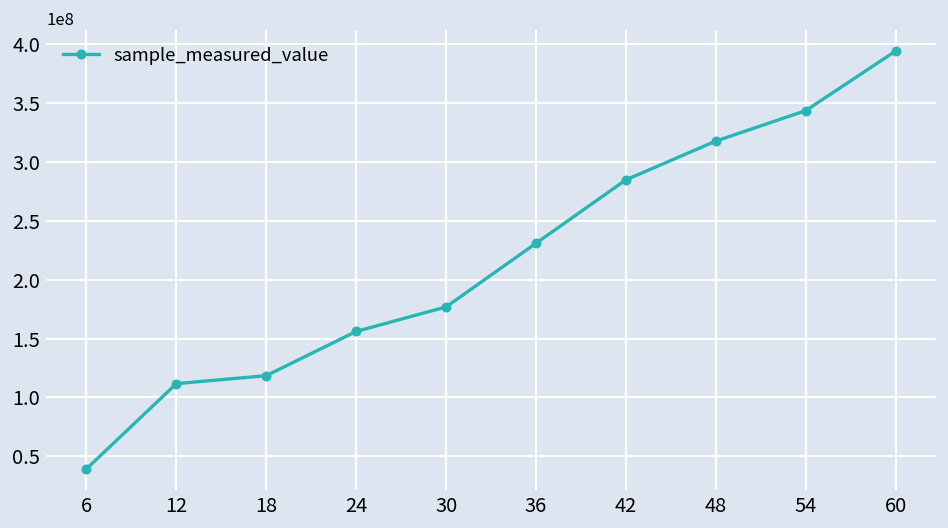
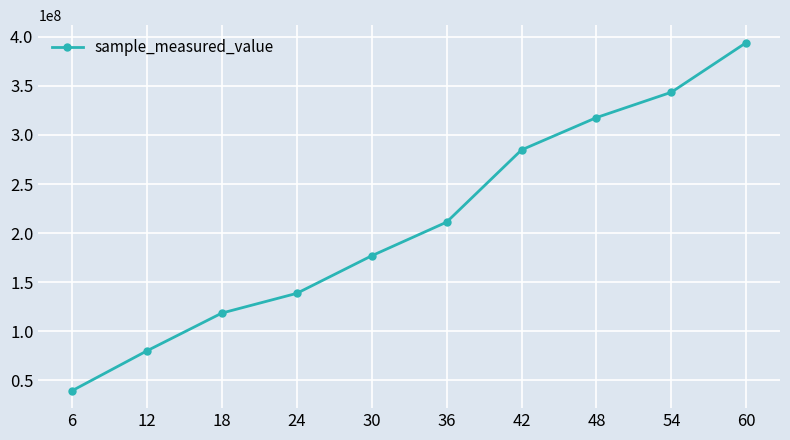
12: 110000000 -> 80000000
24: 160000000 -> 140000000
36: 230000000 -> 210000000
